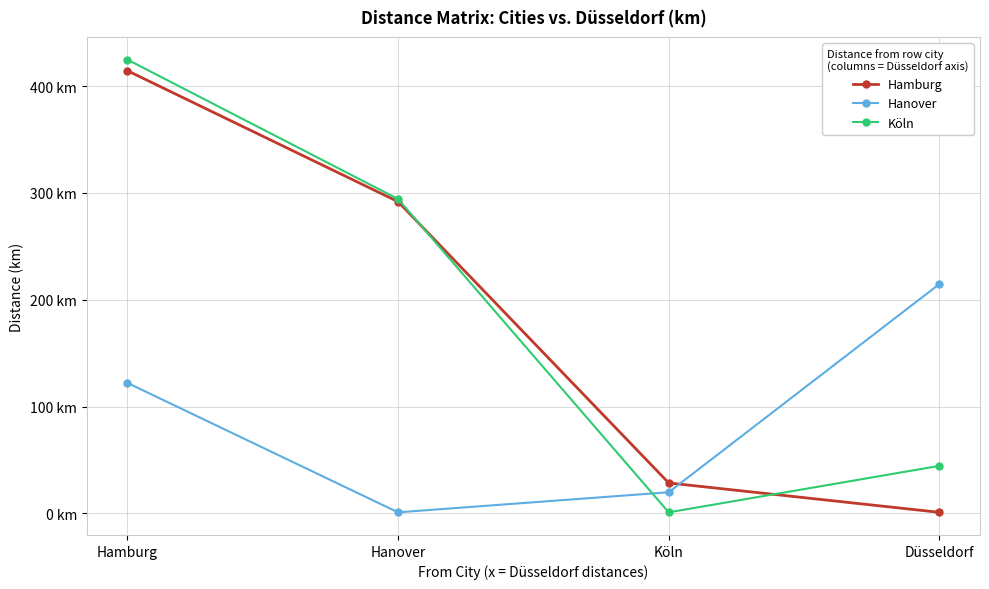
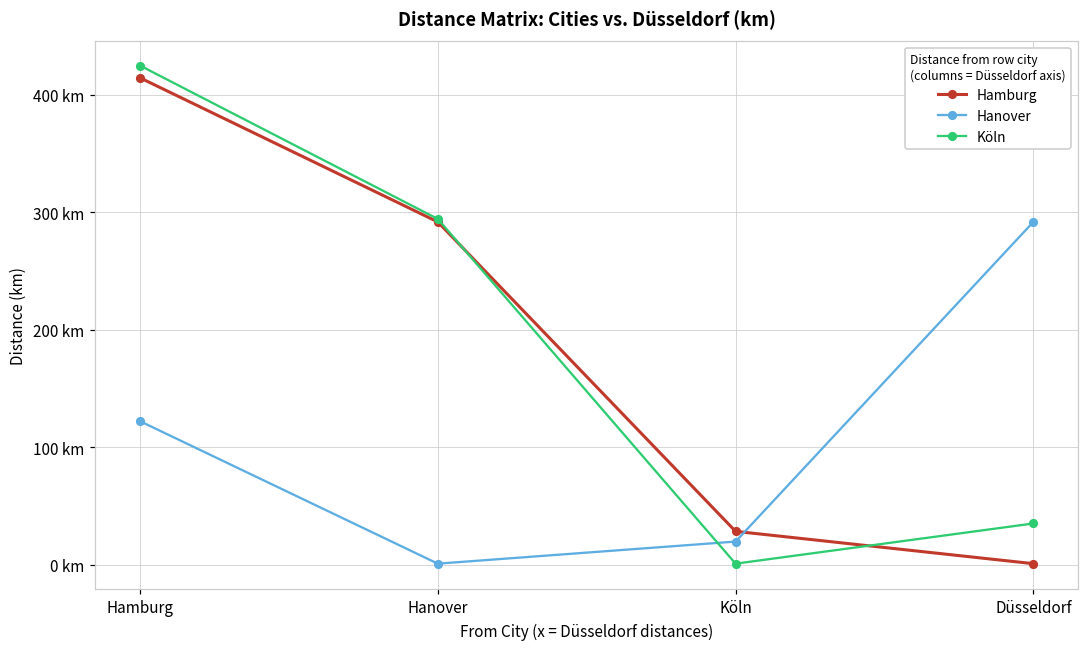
Hanover, Düsseldorf: 215 km -> 292 km
Köln, Düsseldorf: 45 km -> 35 km
